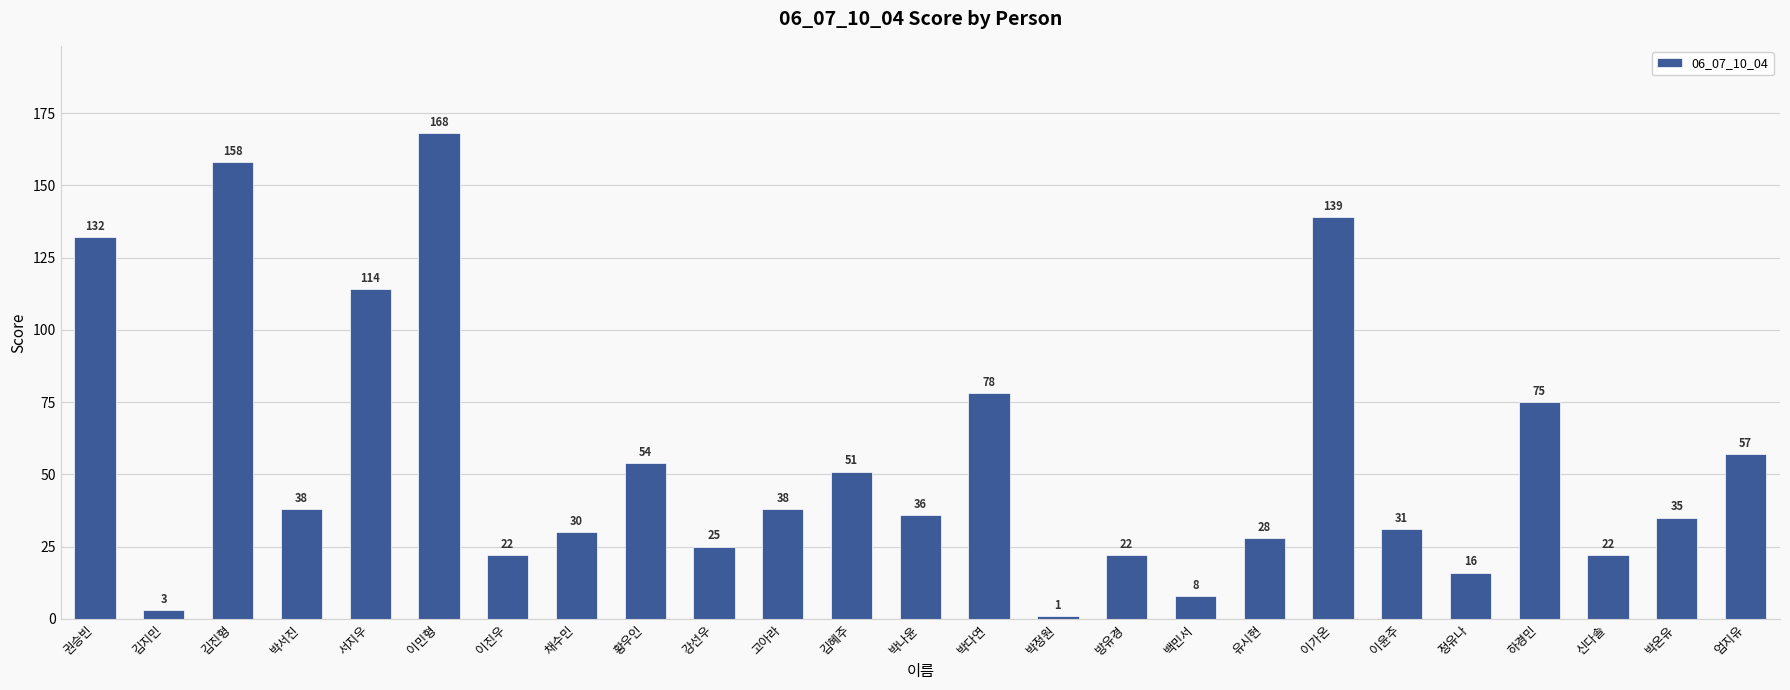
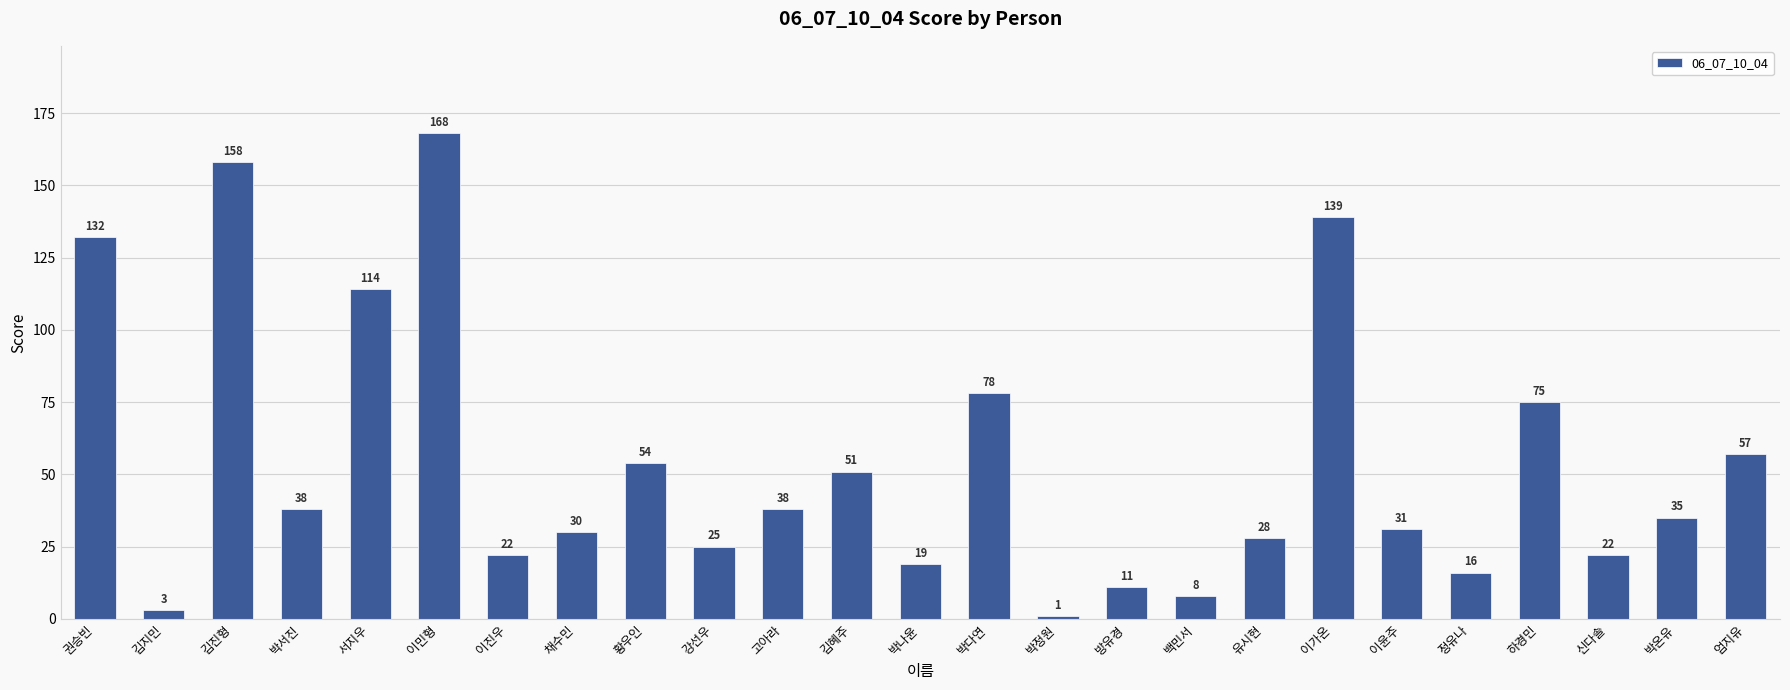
박나윤: 36 -> 19
방유경: 22 -> 11
